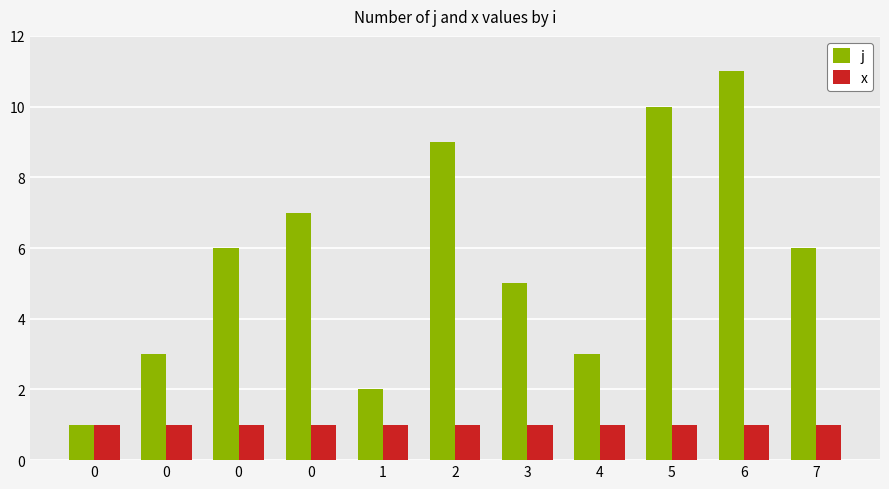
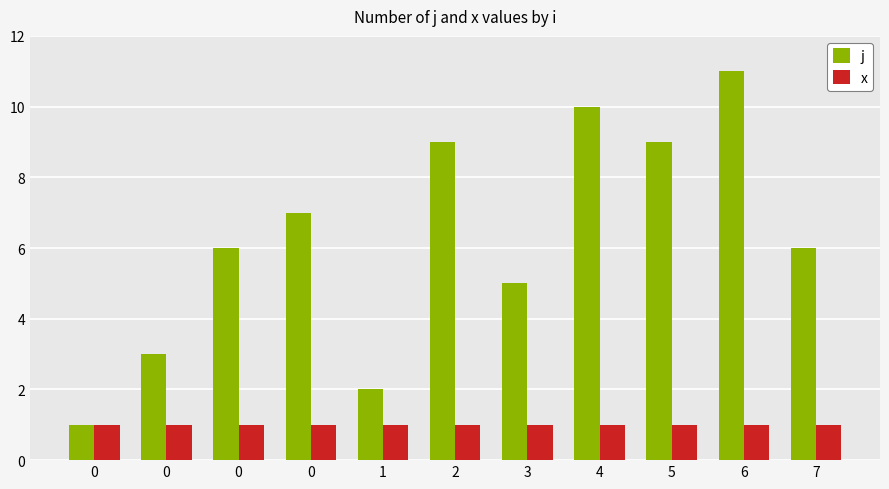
j, 4: 3 -> 10
j, 5: 10 -> 9
